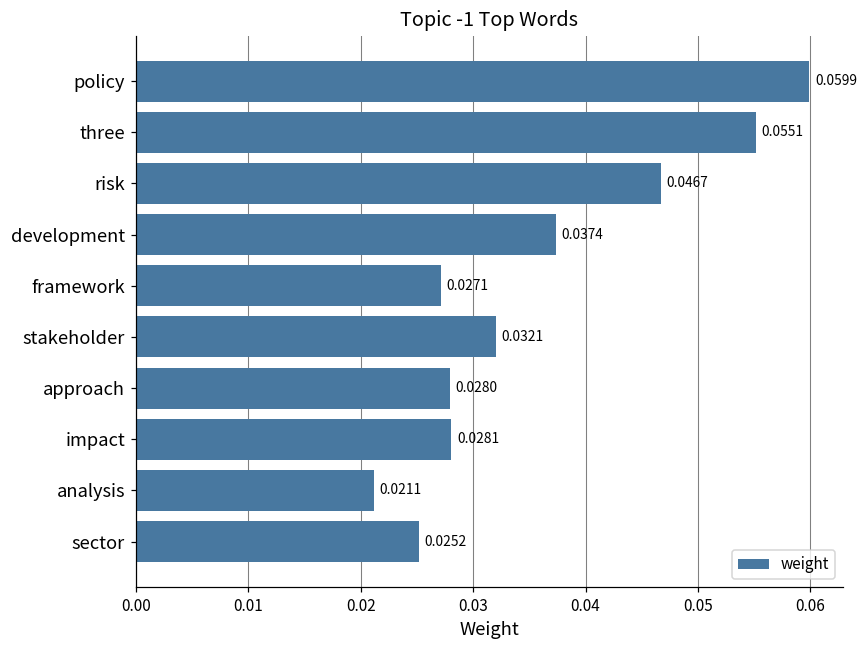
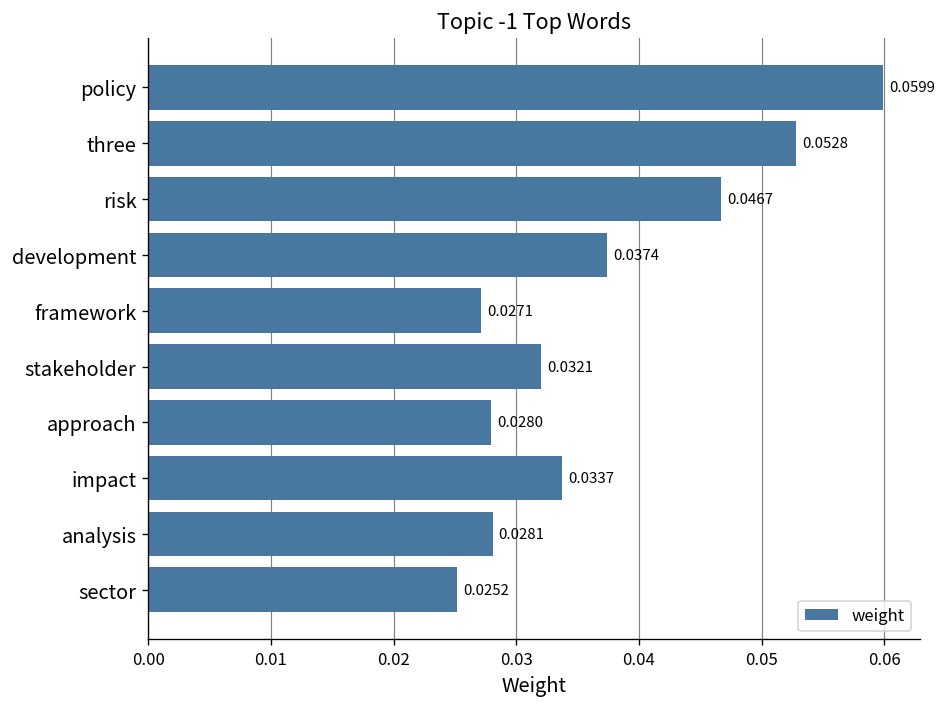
three: 0.0551 -> 0.0528
impact: 0.0281 -> 0.0337
analysis: 0.0211 -> 0.0281
